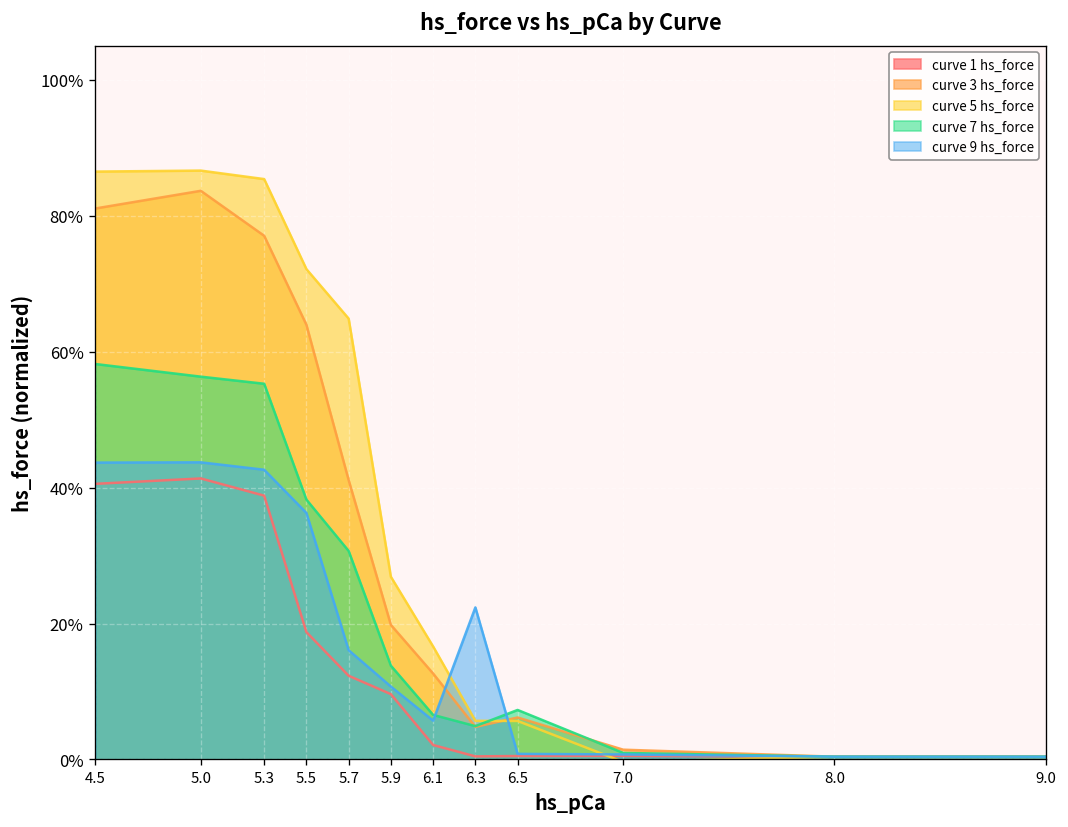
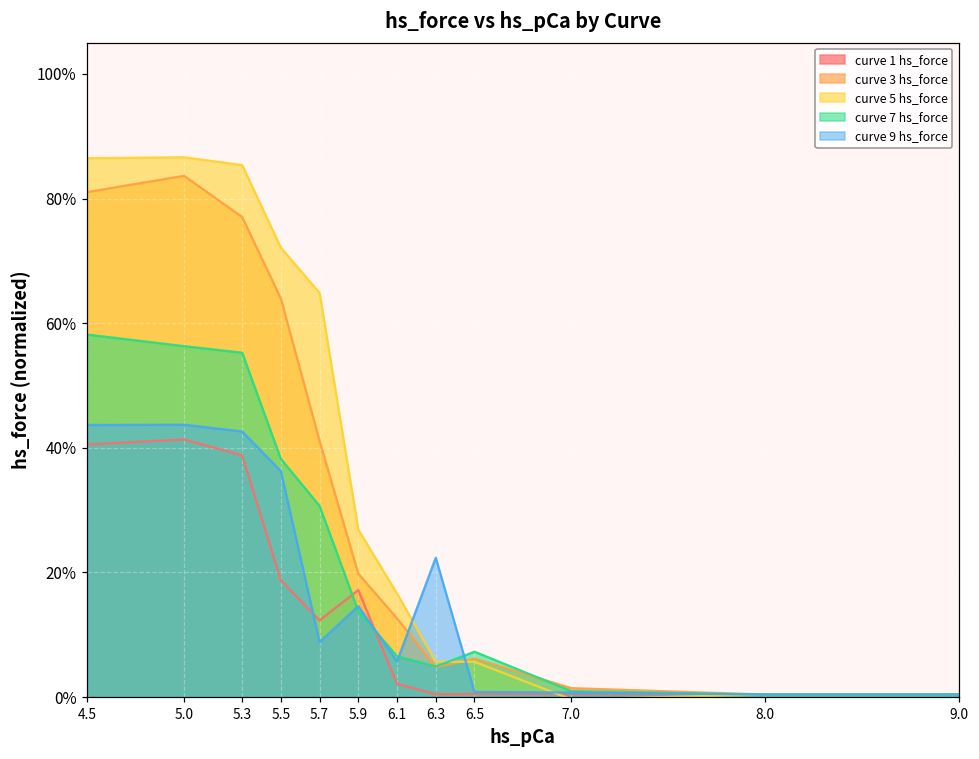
curve 9 hs_force, 5.7: 16% -> 9%
curve 1 hs_force, 5.9: 10% -> 17%
curve 9 hs_force, 5.9: 11% -> 15%
